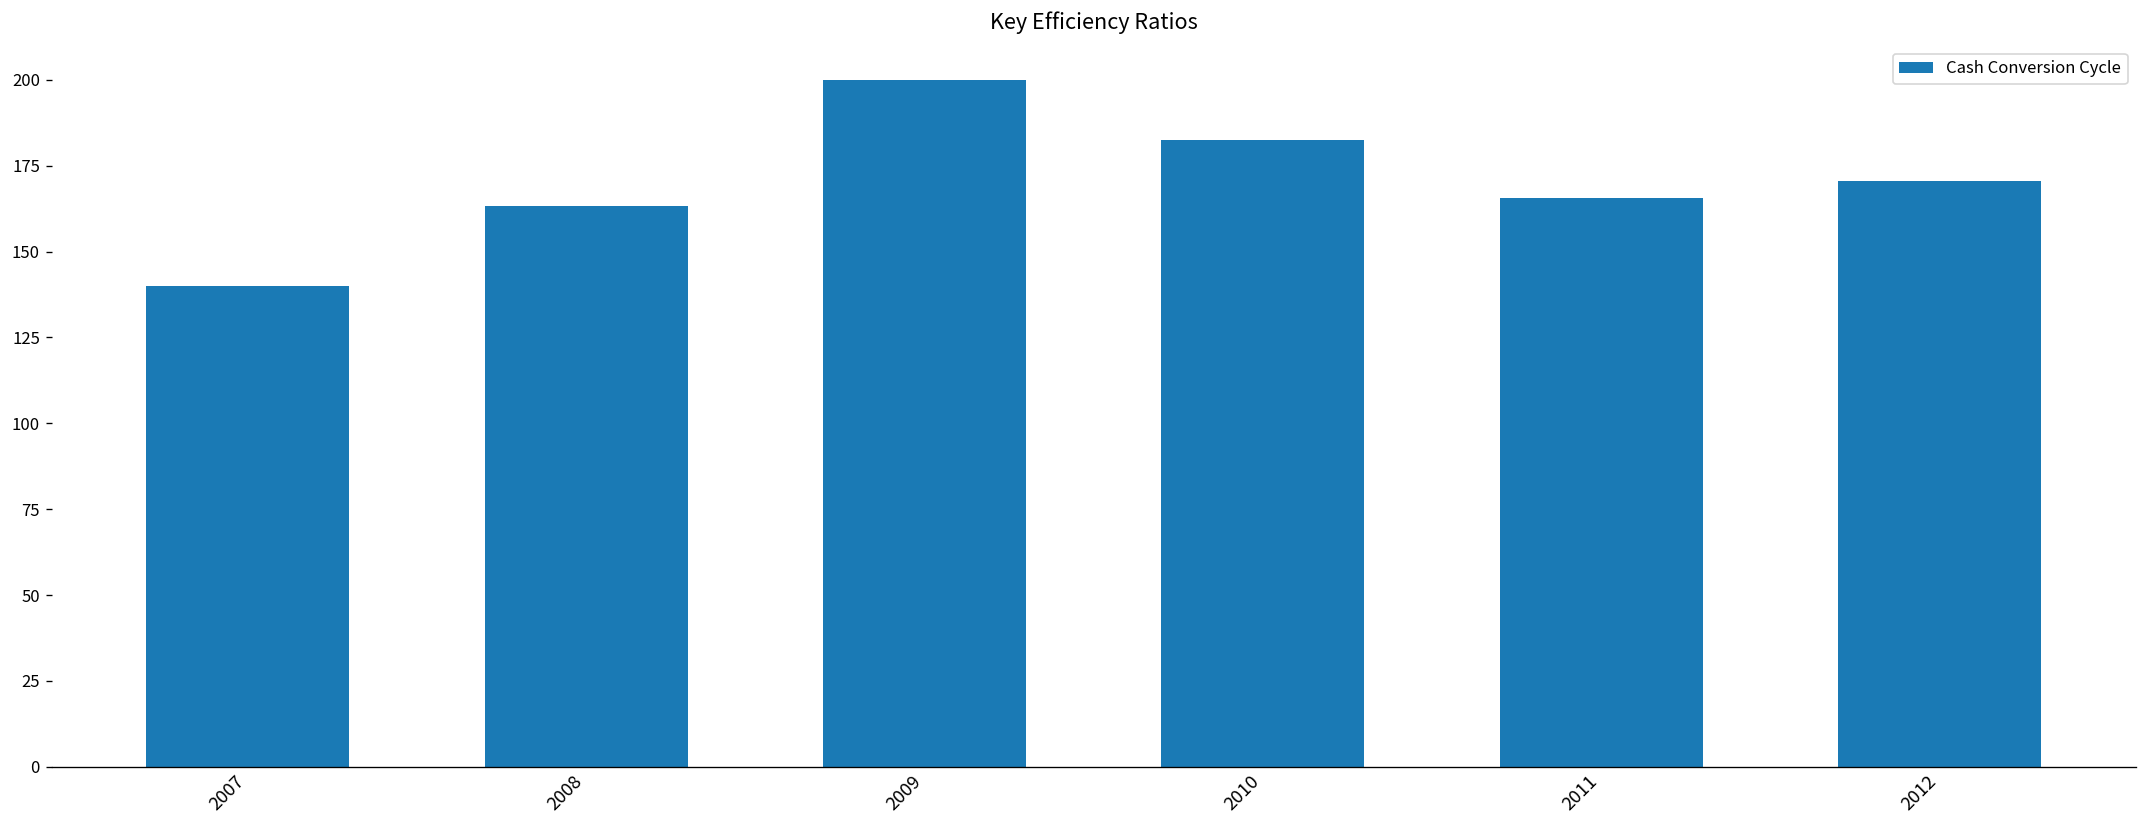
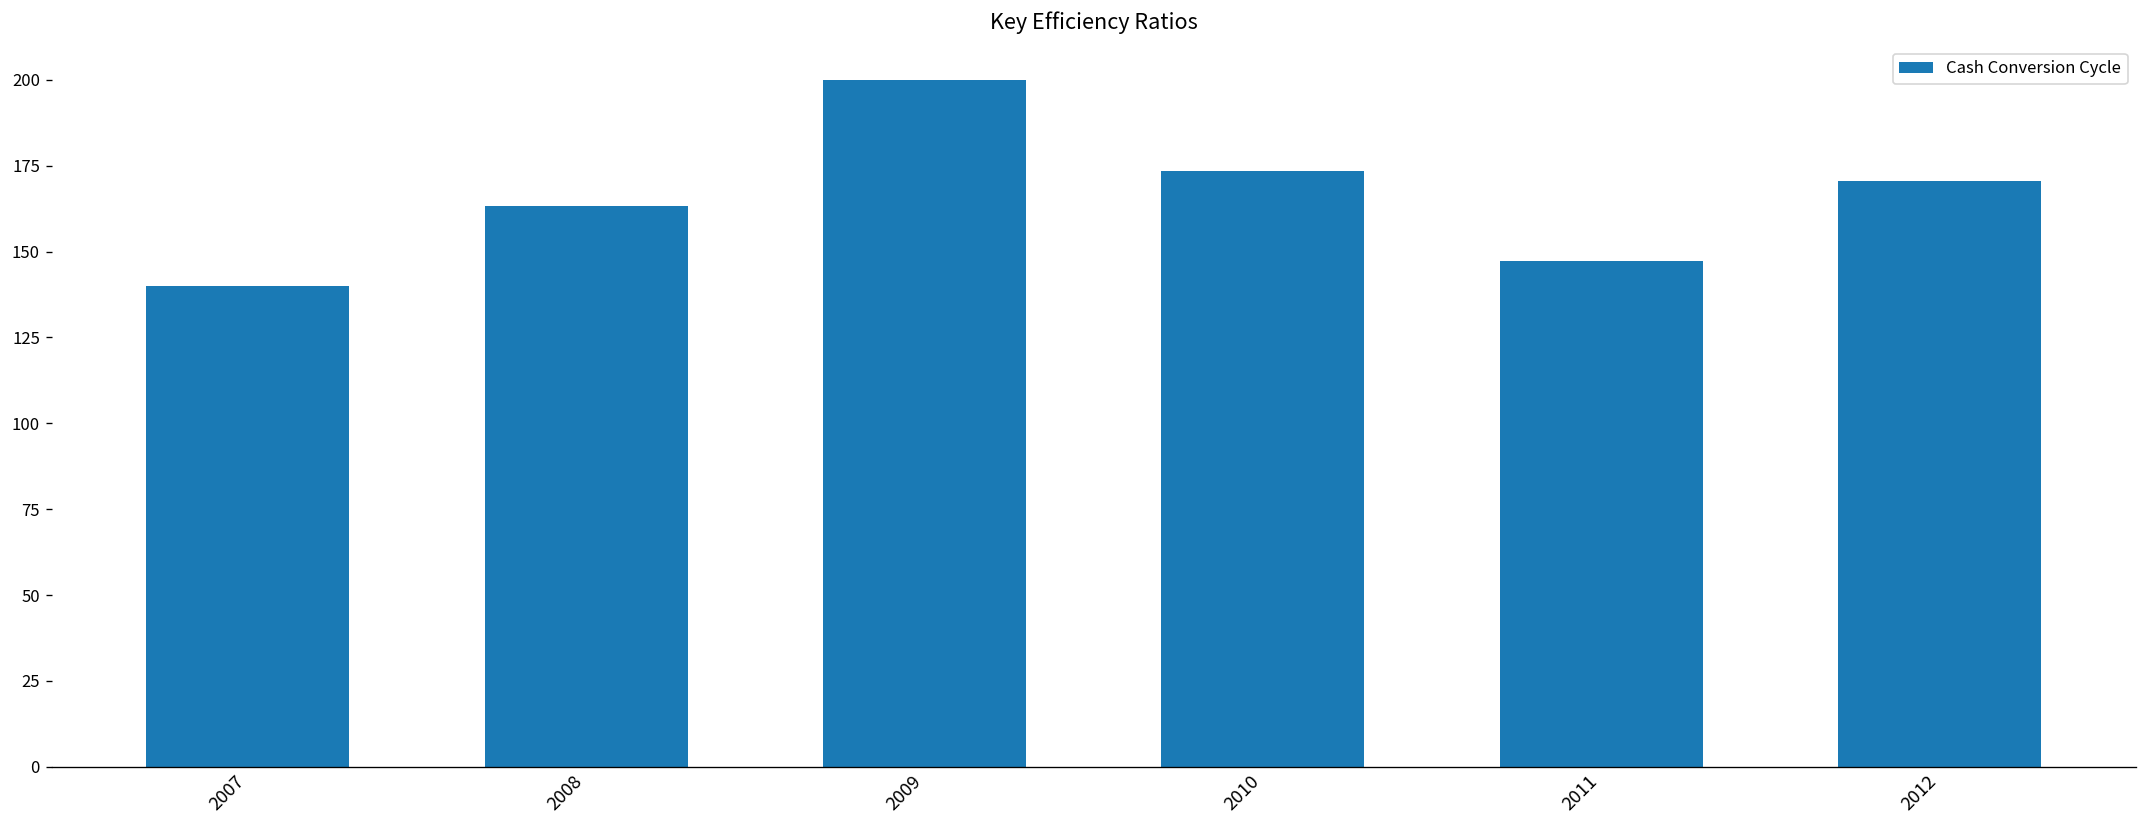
2010: 182 -> 173
2011: 166 -> 147
